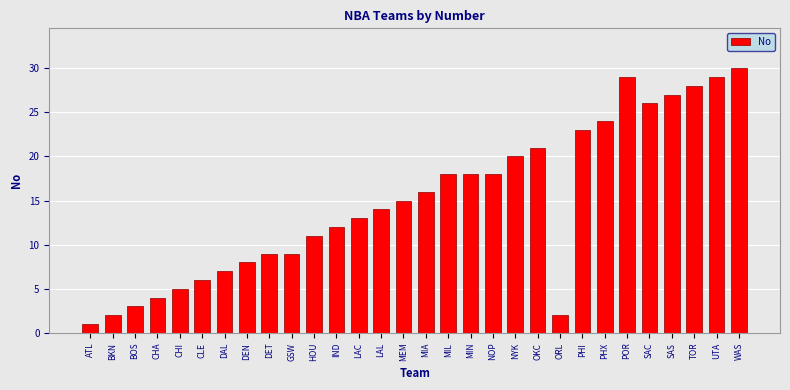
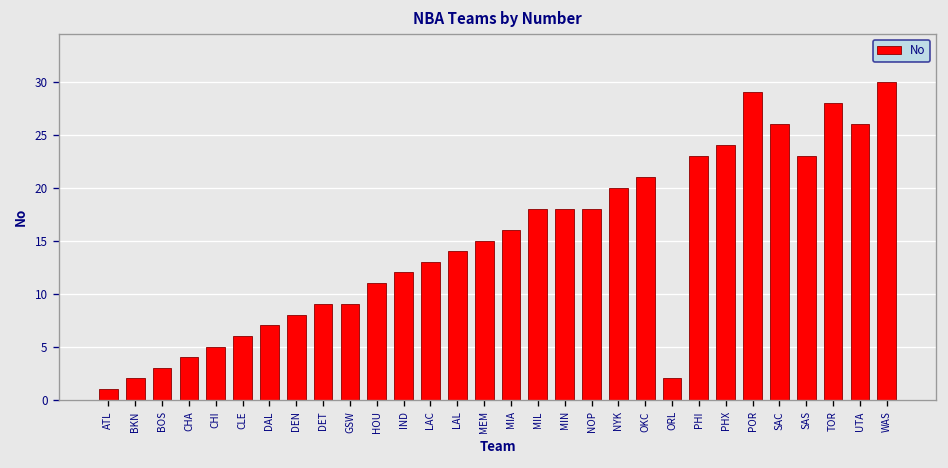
SAS: 27 -> 23
UTA: 29 -> 26
